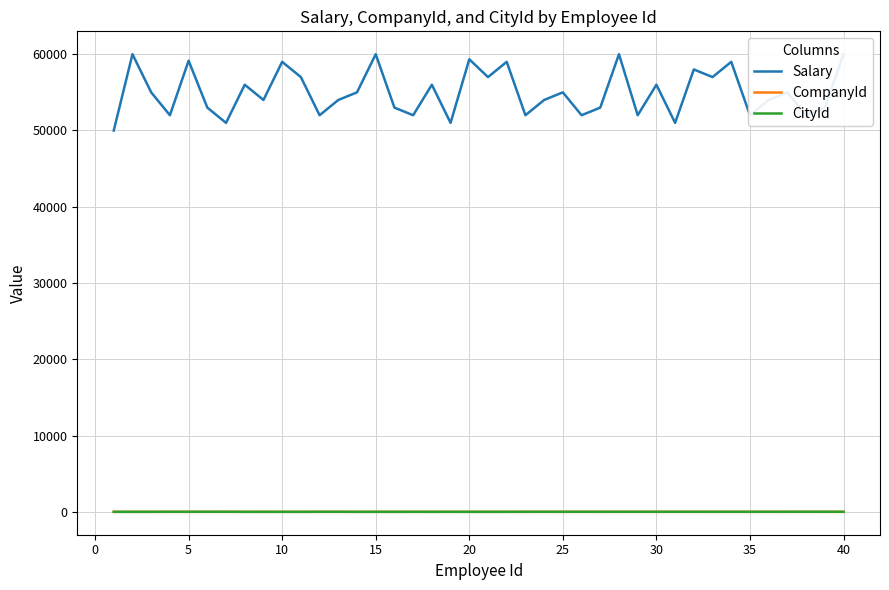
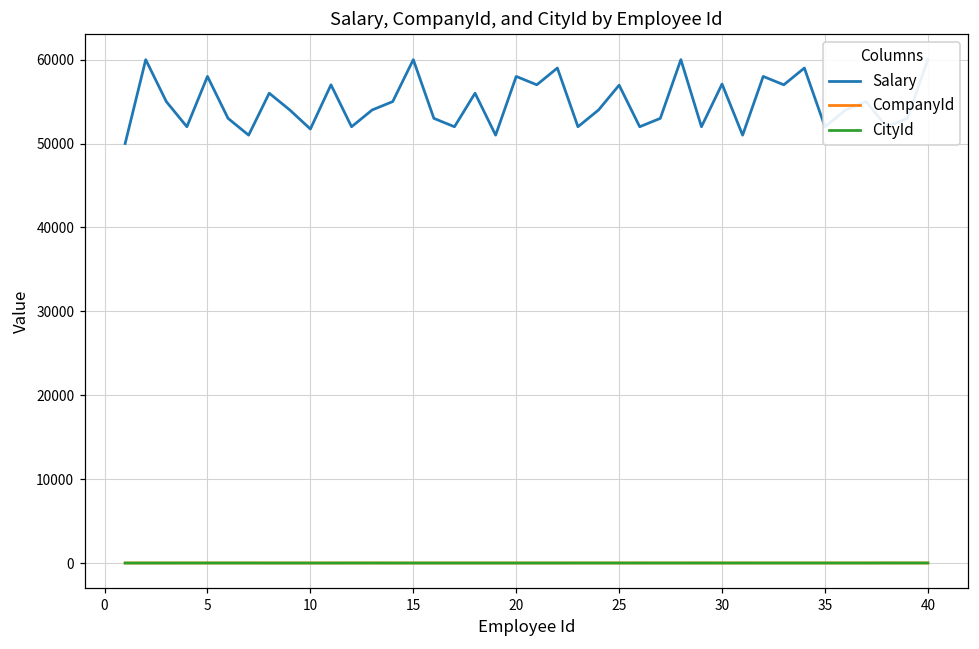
Salary, 5: 59000 -> 58000
Salary, 10: 59000 -> 52000
Salary, 20: 59000 -> 58000
Salary, 25: 55000 -> 57000
Salary, 30: 56000 -> 57000
